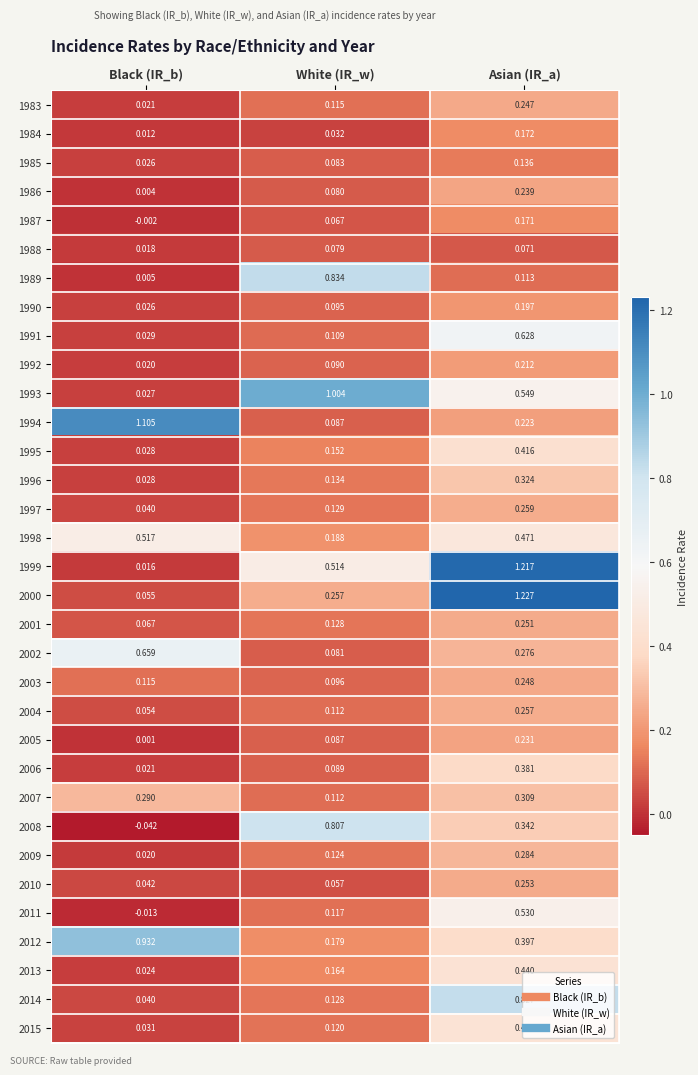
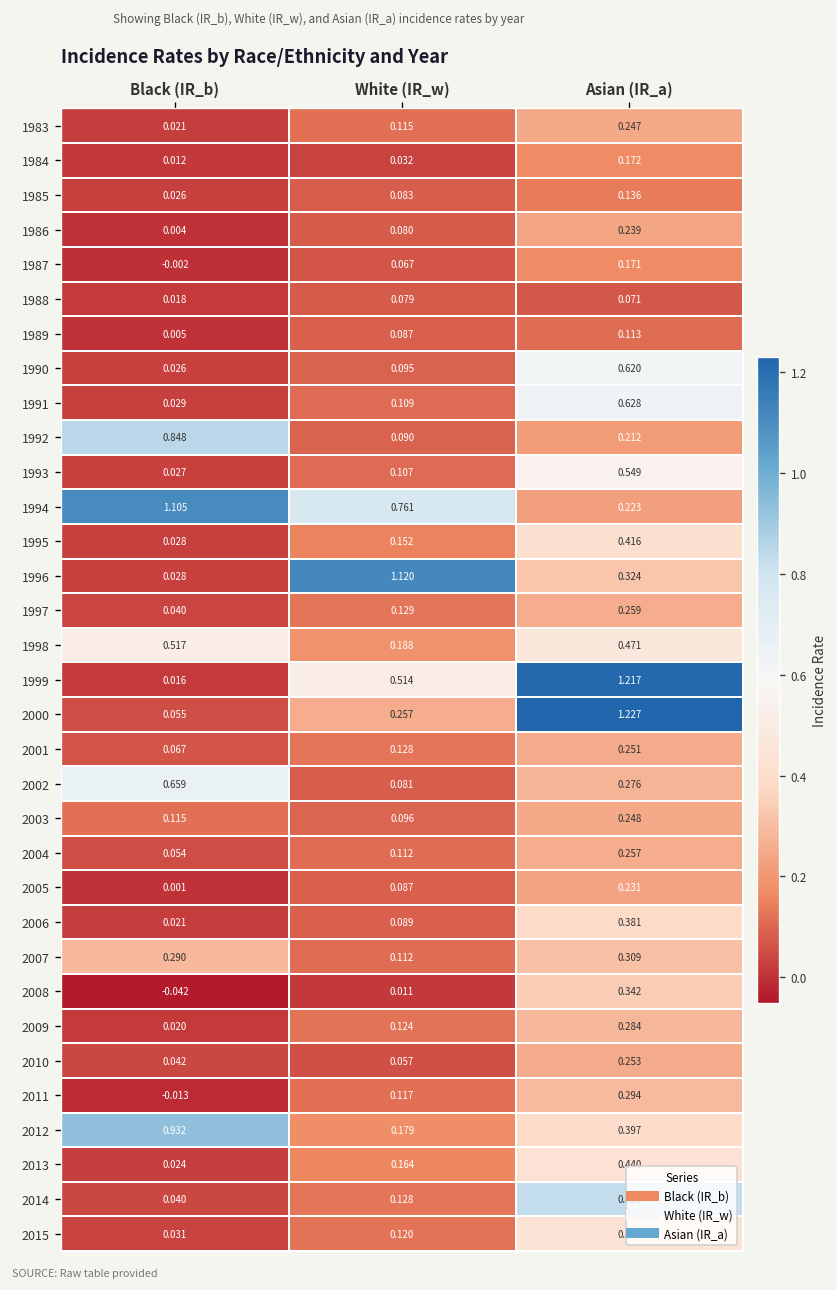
1989, White (IR_w): 0.834 -> 0.087
1990, Asian (IR_a): 0.197 -> 0.620
1992, Black (IR_b): 0.020 -> 0.848
1993, White (IR_w): 1.004 -> 0.107
1994, White (IR_w): 0.087 -> 0.761
1996, White (IR_w): 0.134 -> 1.120
2008, White (IR_w): 0.807 -> 0.011
2011, Asian (IR_a): 0.530 -> 0.294
